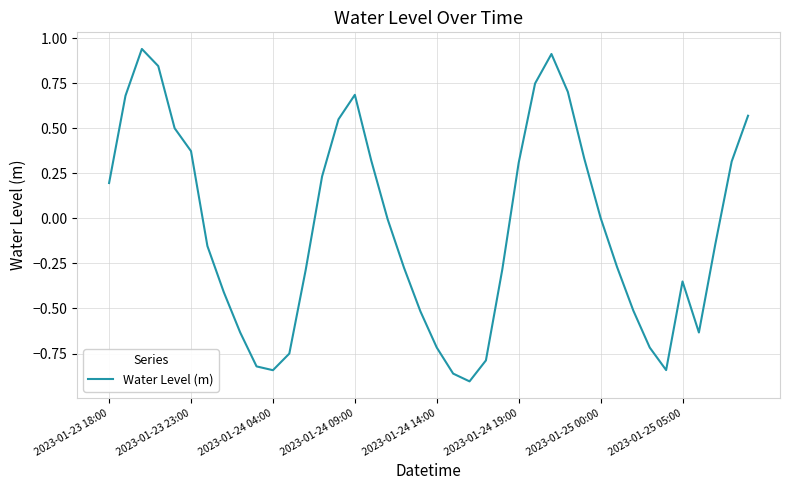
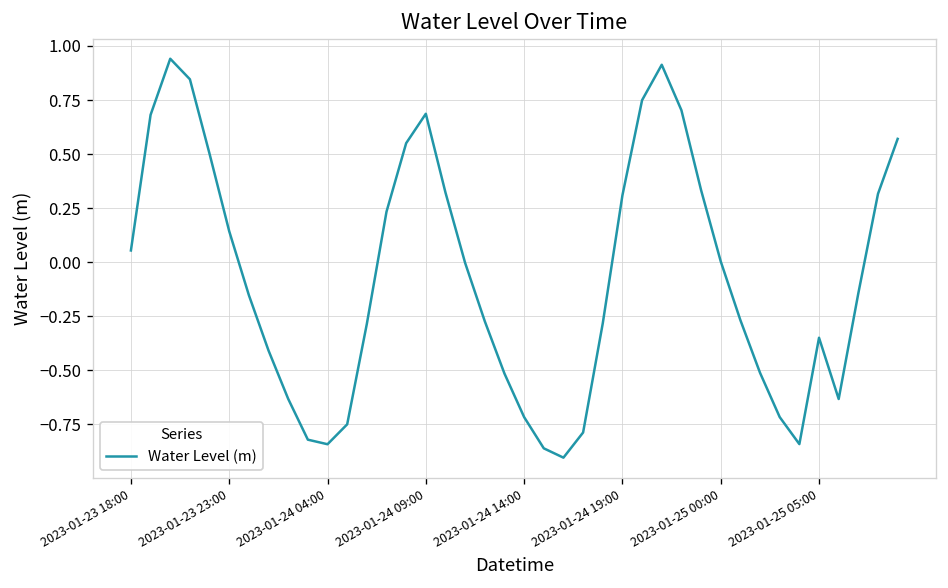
2023-01-23 18:00: 0.20 -> 0.05
2023-01-23 23:00: 0.37 -> 0.14
